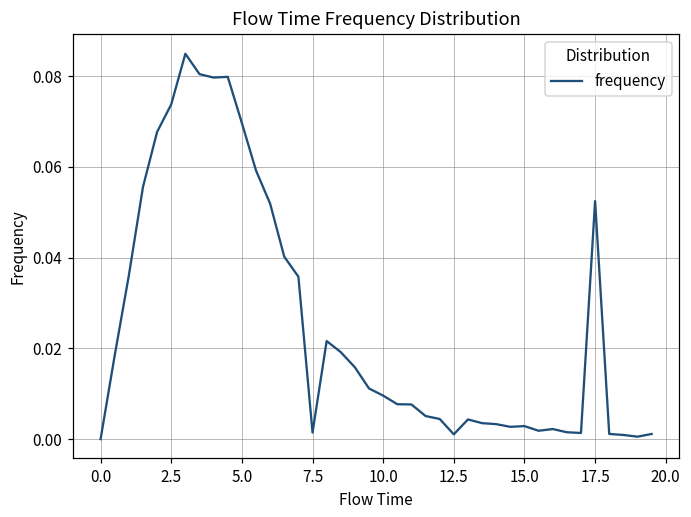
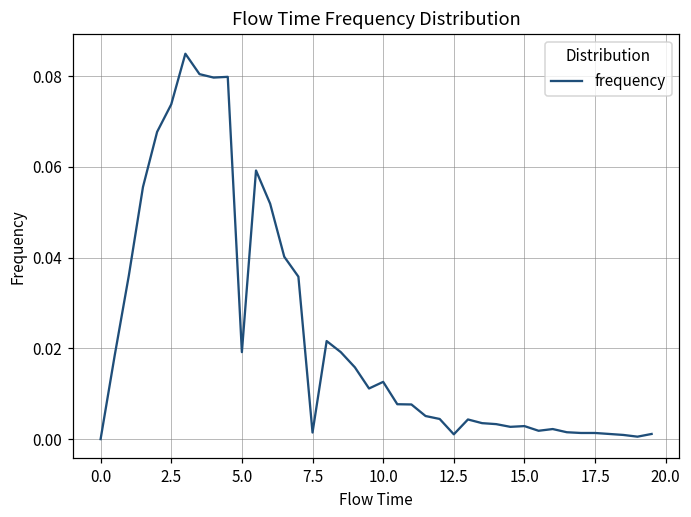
5.0: 0.070 -> 0.019
10.0: 0.010 -> 0.013
17.5: 0.052 -> 0.001
